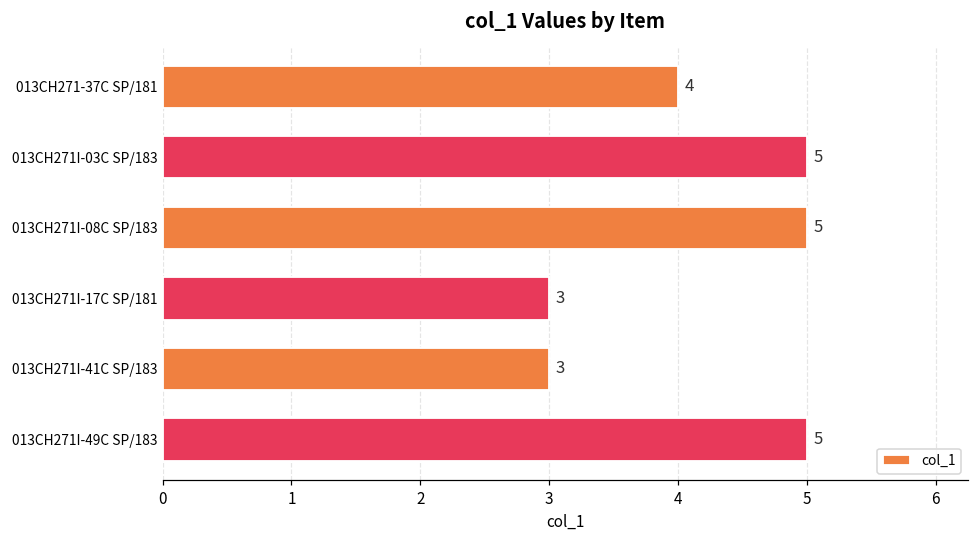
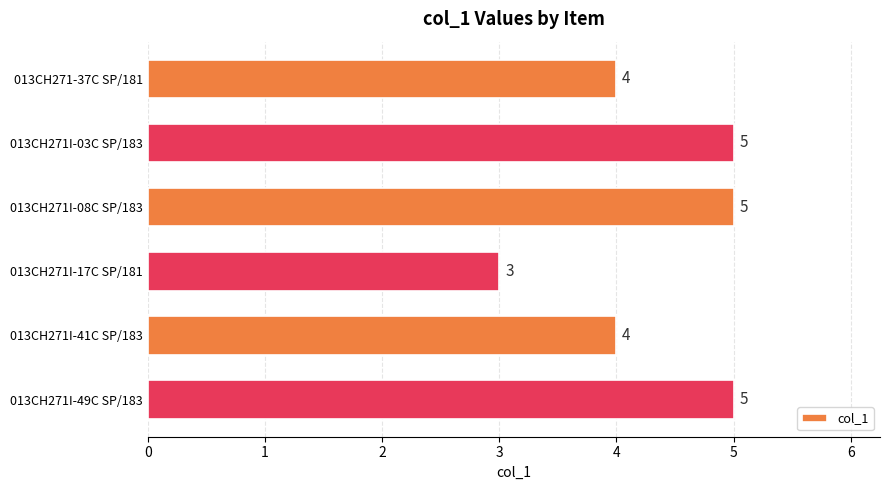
013CH271I-41C SP/183: 3 -> 4
